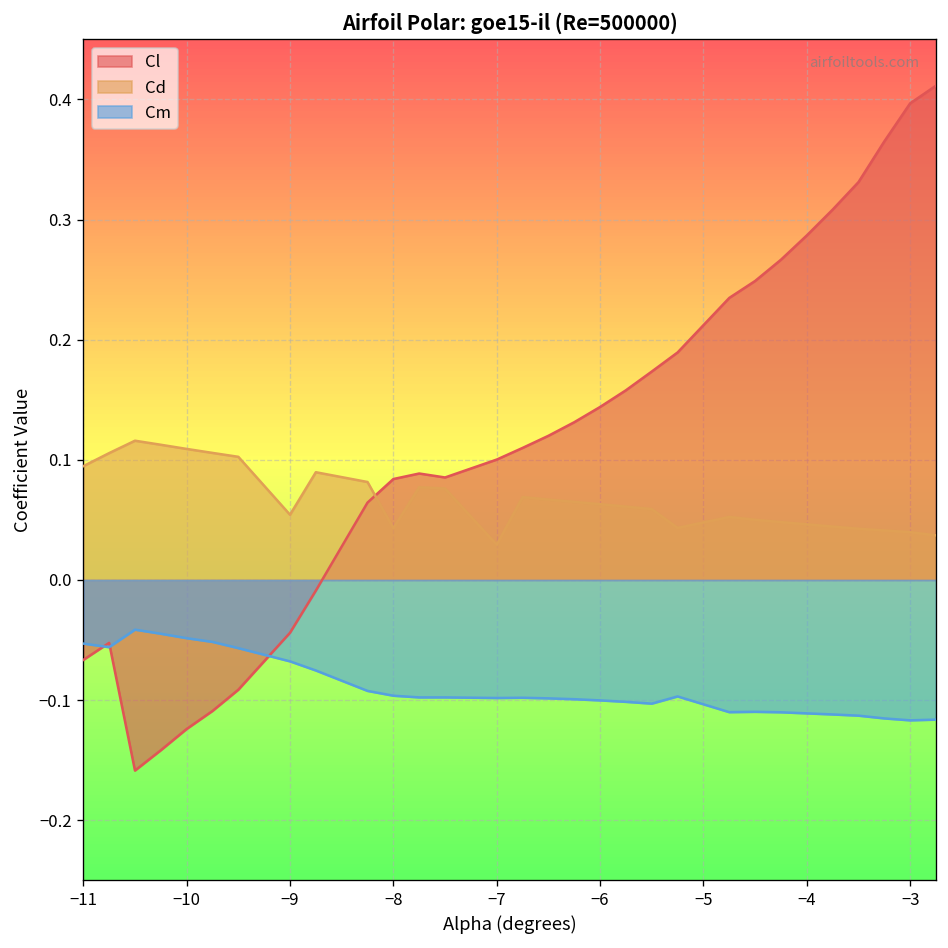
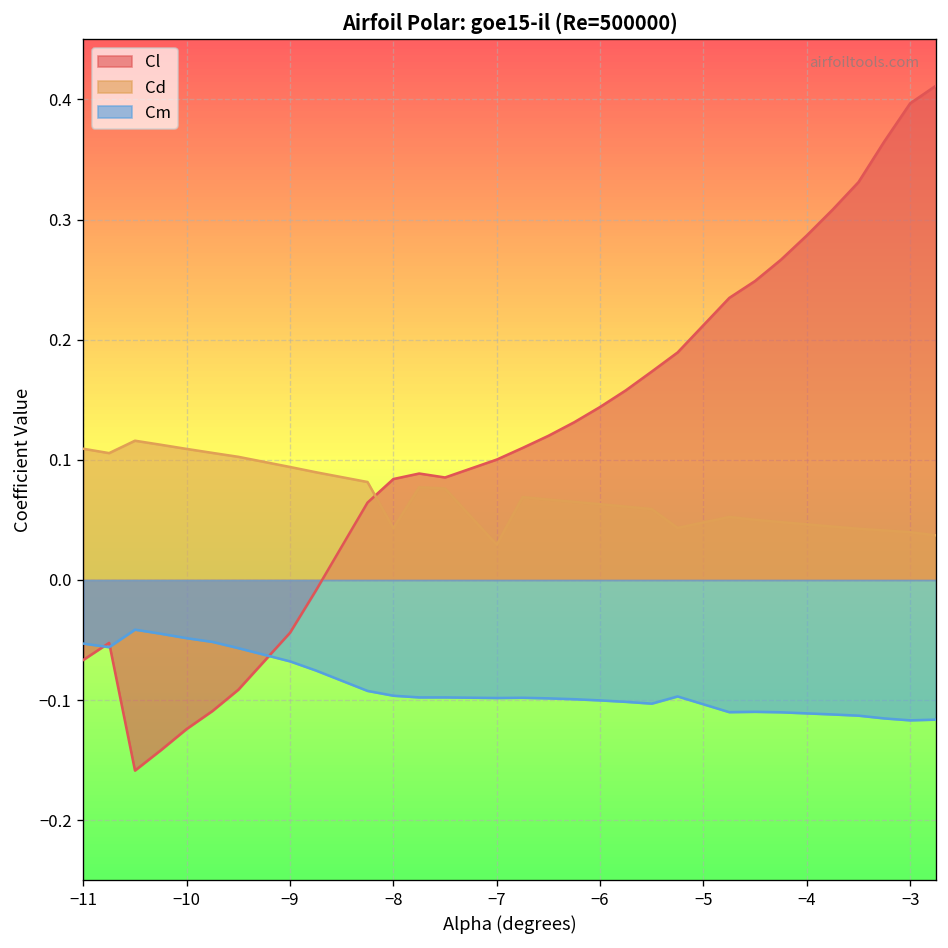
Cd, −11: 0.095 -> 0.109
Cd, −9: 0.054 -> 0.094
